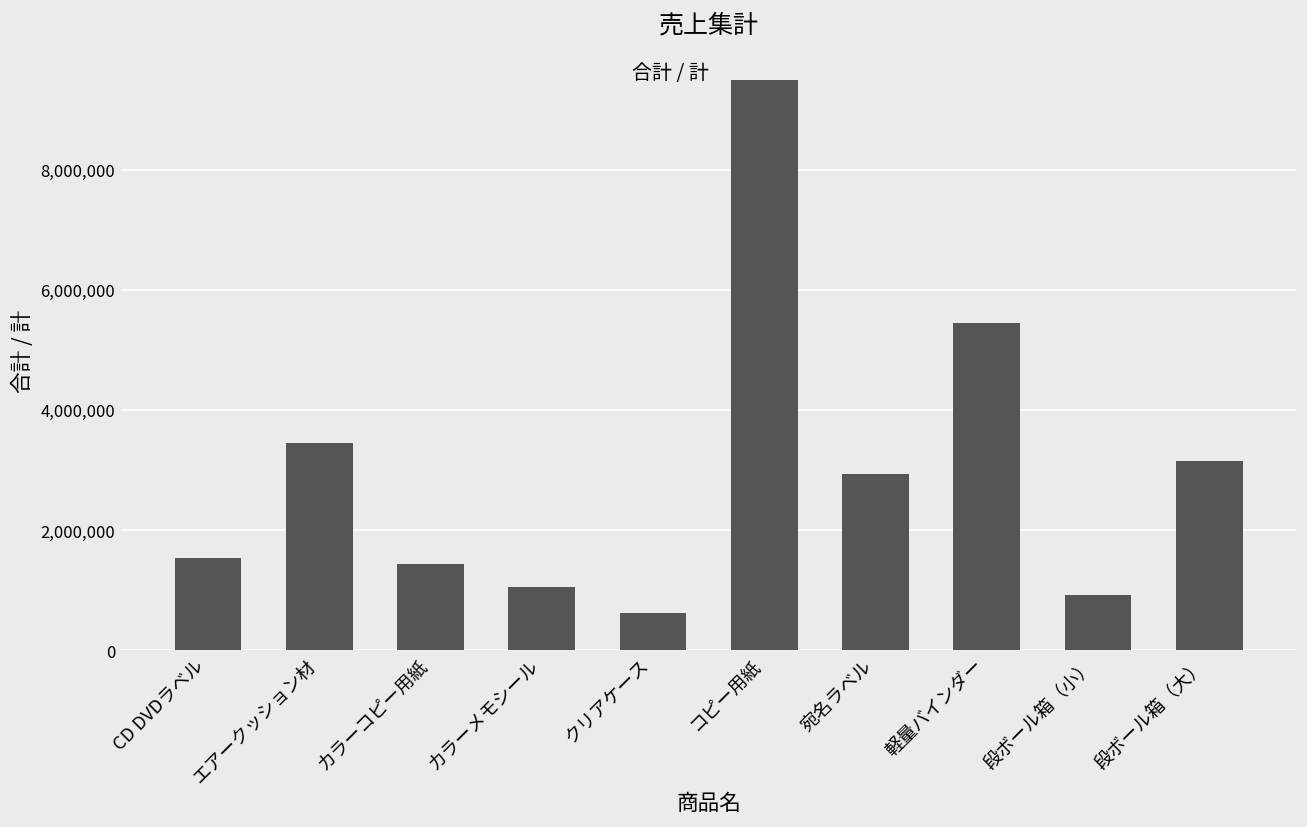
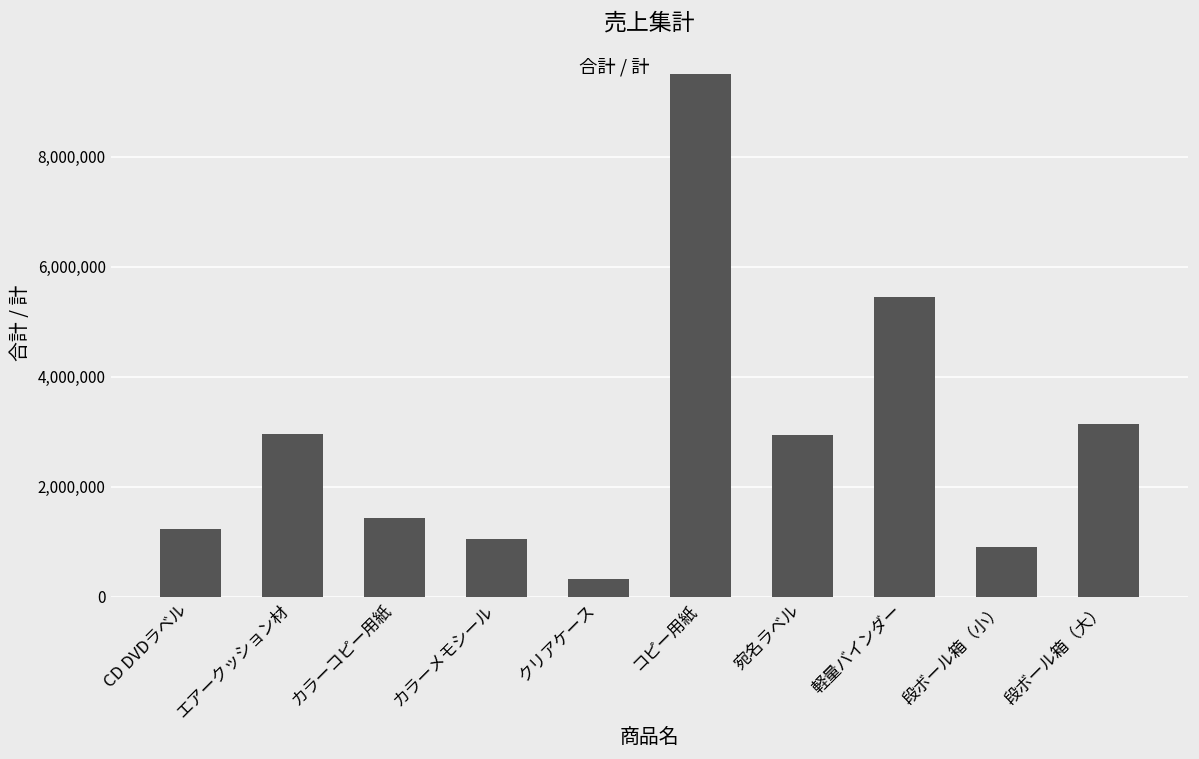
CD DVDラベル: 1,500,000 -> 1,200,000
エアークッション材: 3,400,000 -> 3,000,000
クリアケース: 600,000 -> 300,000
